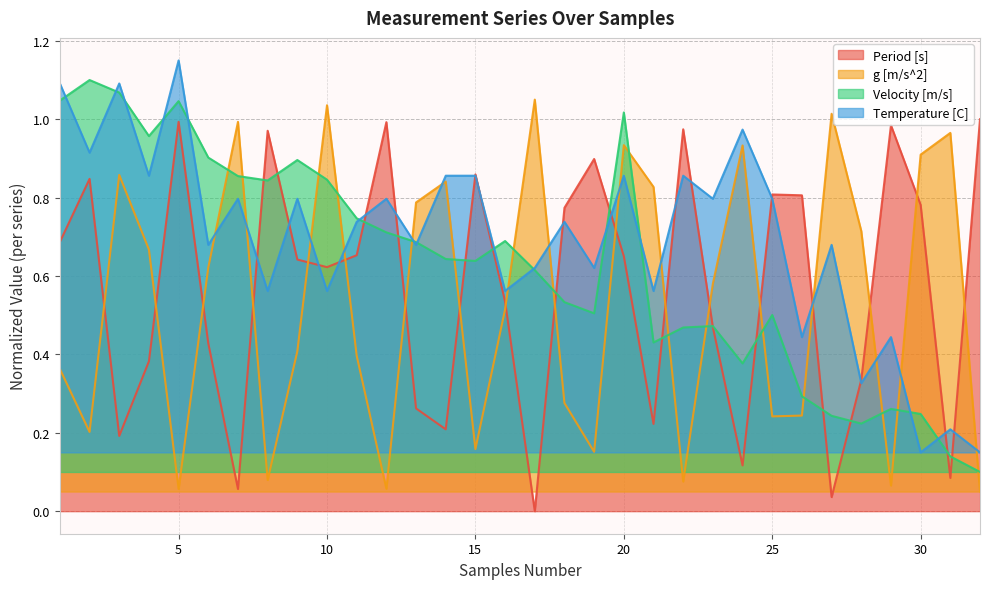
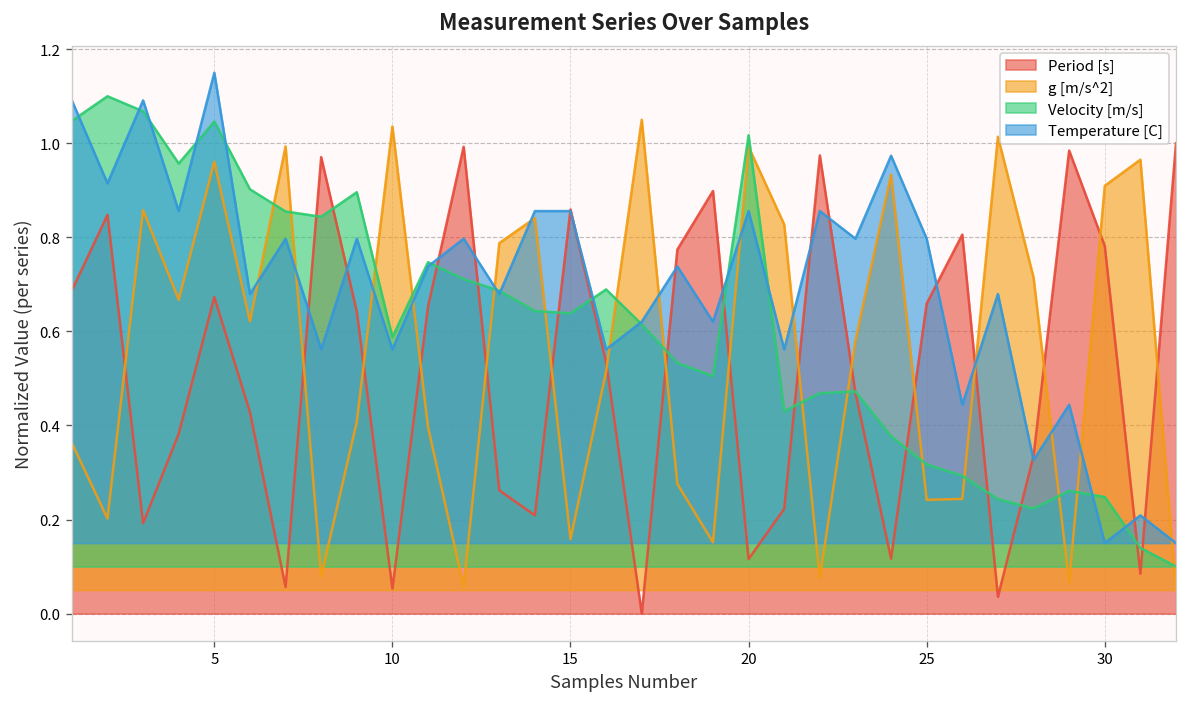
Period [s], 5: 0.99 -> 0.67
g [m/s^2], 5: 0.06 -> 0.96
Period [s], 10: 0.62 -> 0.05
Velocity [m/s], 10: 0.85 -> 0.59
Period [s], 20: 0.65 -> 0.12
g [m/s^2], 20: 0.93 -> 0.99
Period [s], 25: 0.81 -> 0.66
Velocity [m/s], 25: 0.50 -> 0.32
